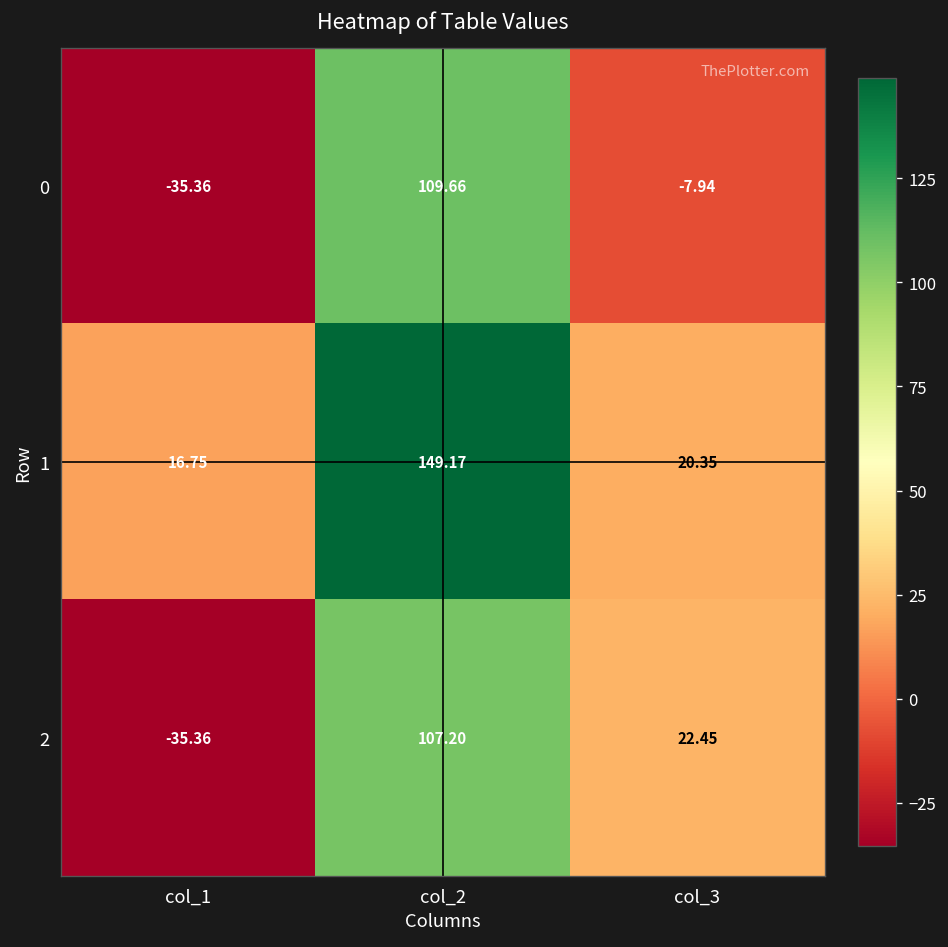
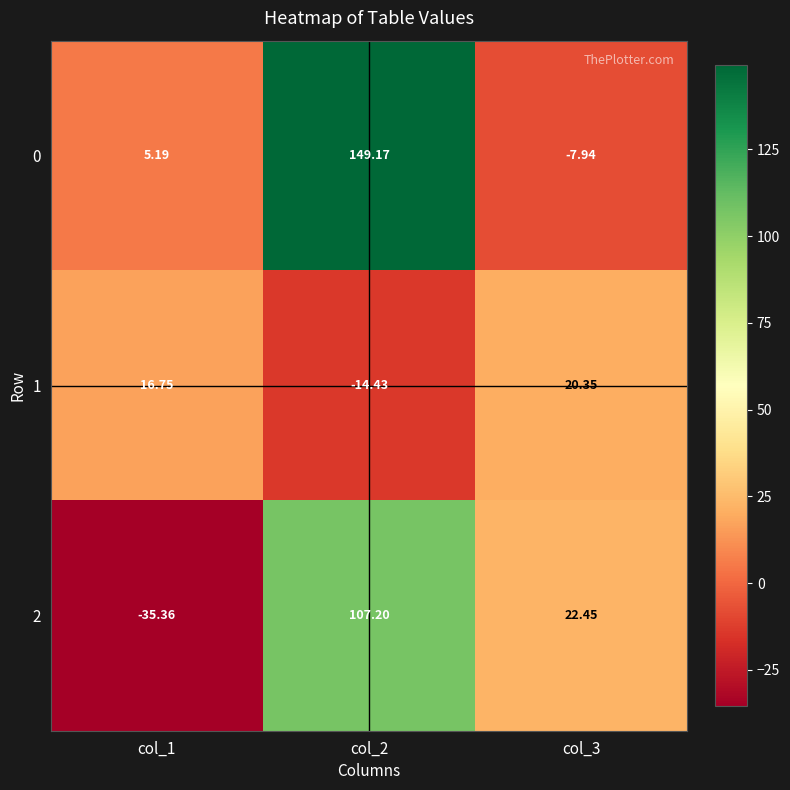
0, col_1: -35.36 -> 5.19
0, col_2: 109.66 -> 149.17
1, col_2: 149.17 -> -14.43
